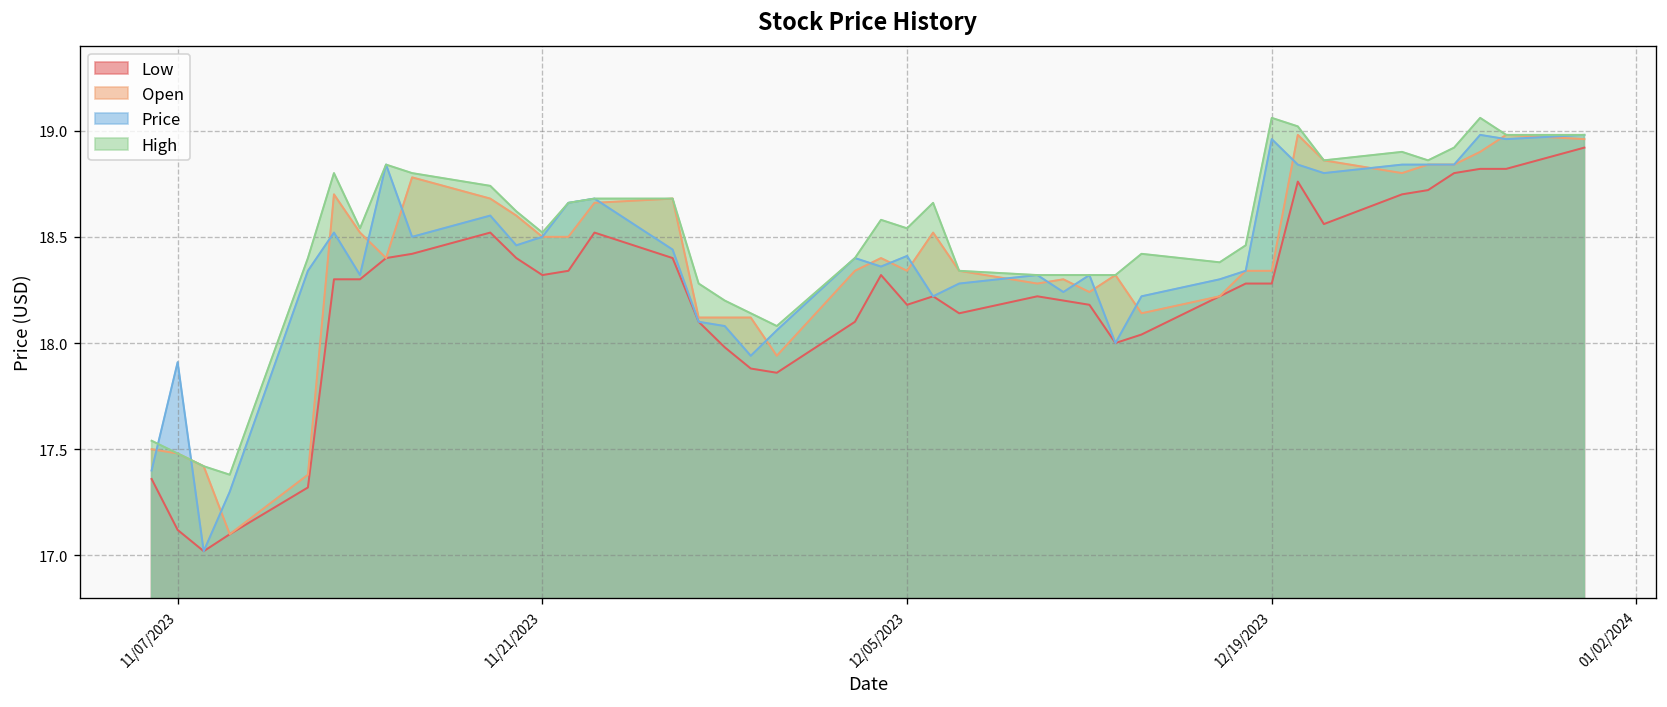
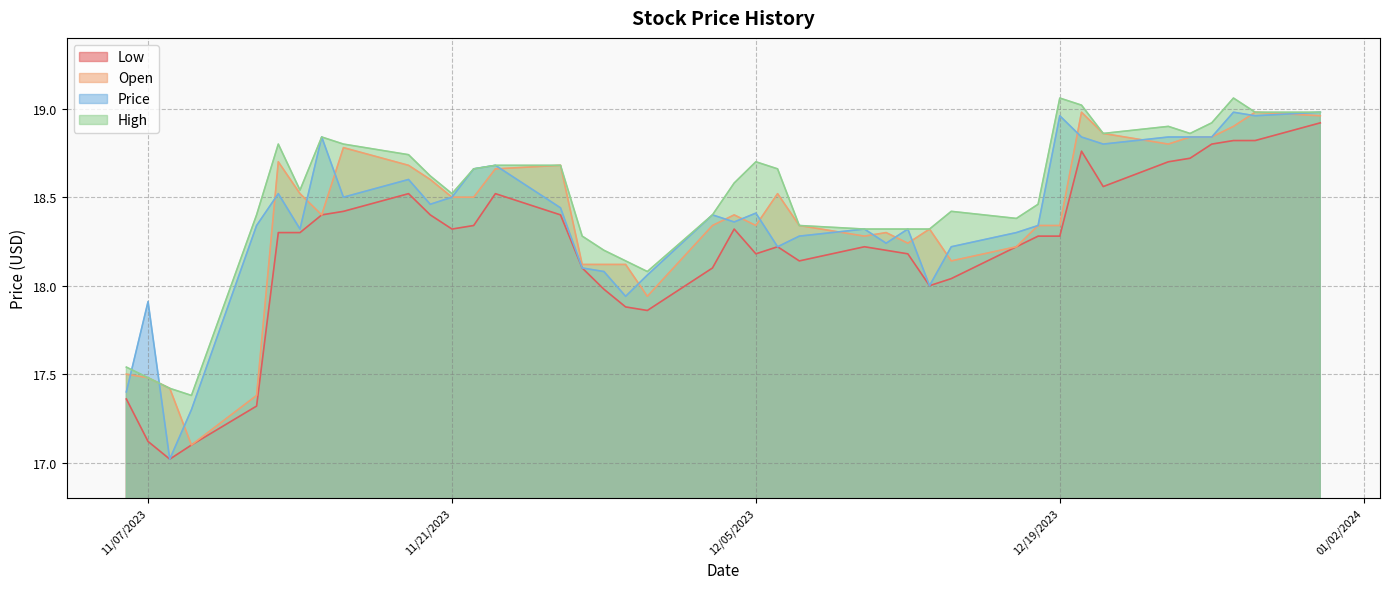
High, 12/05/2023: 18.54 -> 18.70
